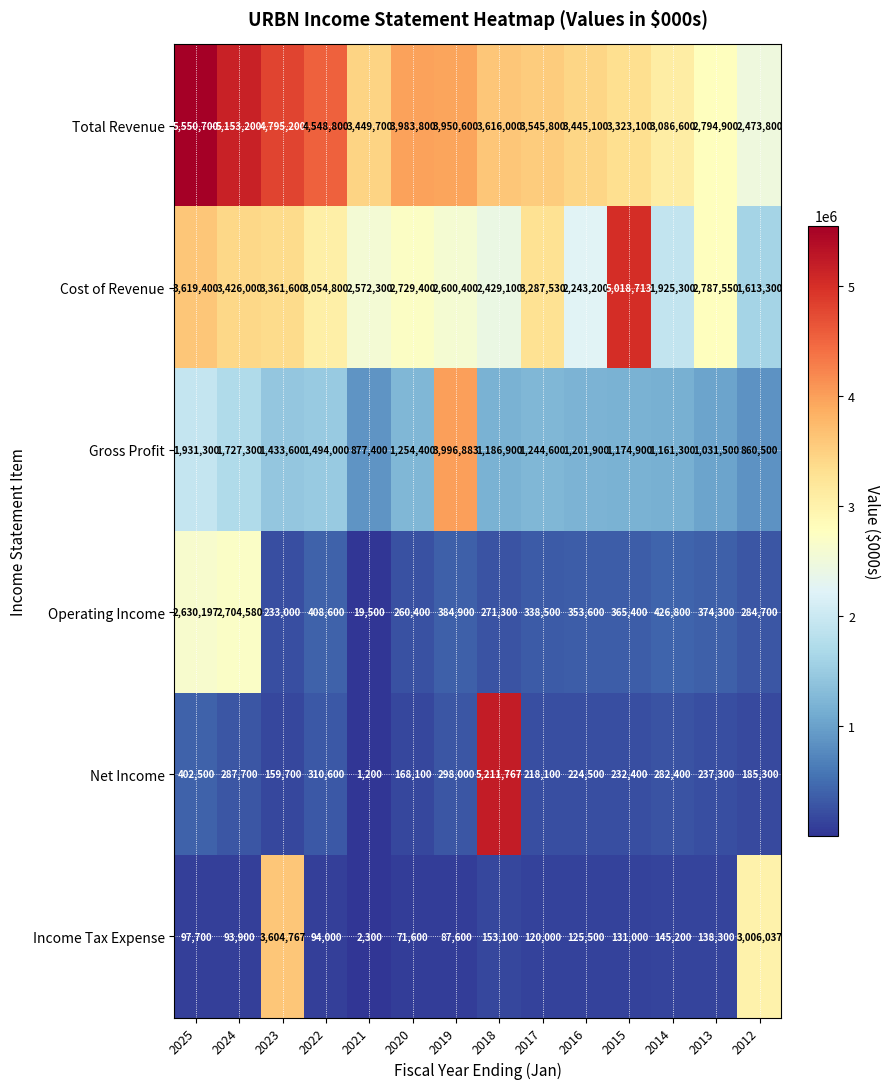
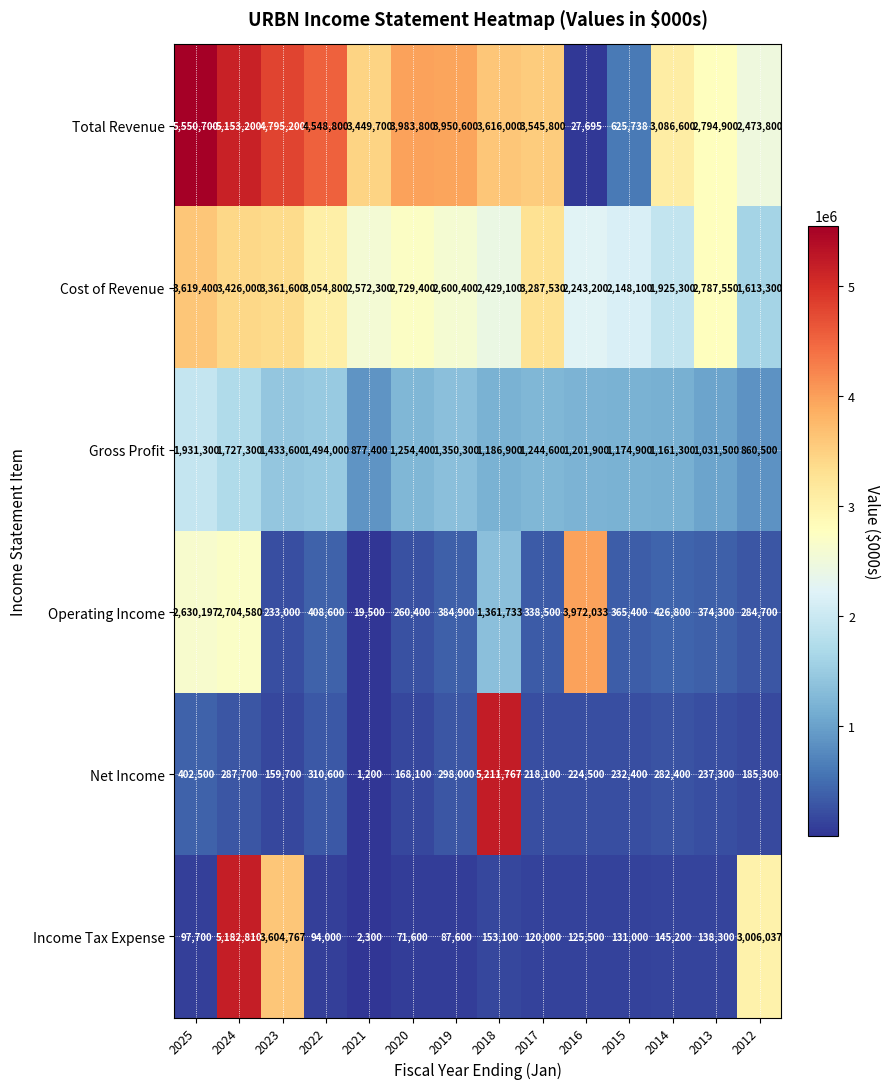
Total Revenue, 2016: 3,445,100 -> 27,695
Total Revenue, 2015: 3,323,100 -> 625,738
Cost of Revenue, 2015: 5,018,713 -> 2,148,100
Gross Profit, 2019: 3,996,883 -> 1,350,300
Operating Income, 2018: 271,300 -> 1,361,733
Operating Income, 2016: 353,600 -> 3,972,033
Income Tax Expense, 2024: 93,900 -> 5,182,810
